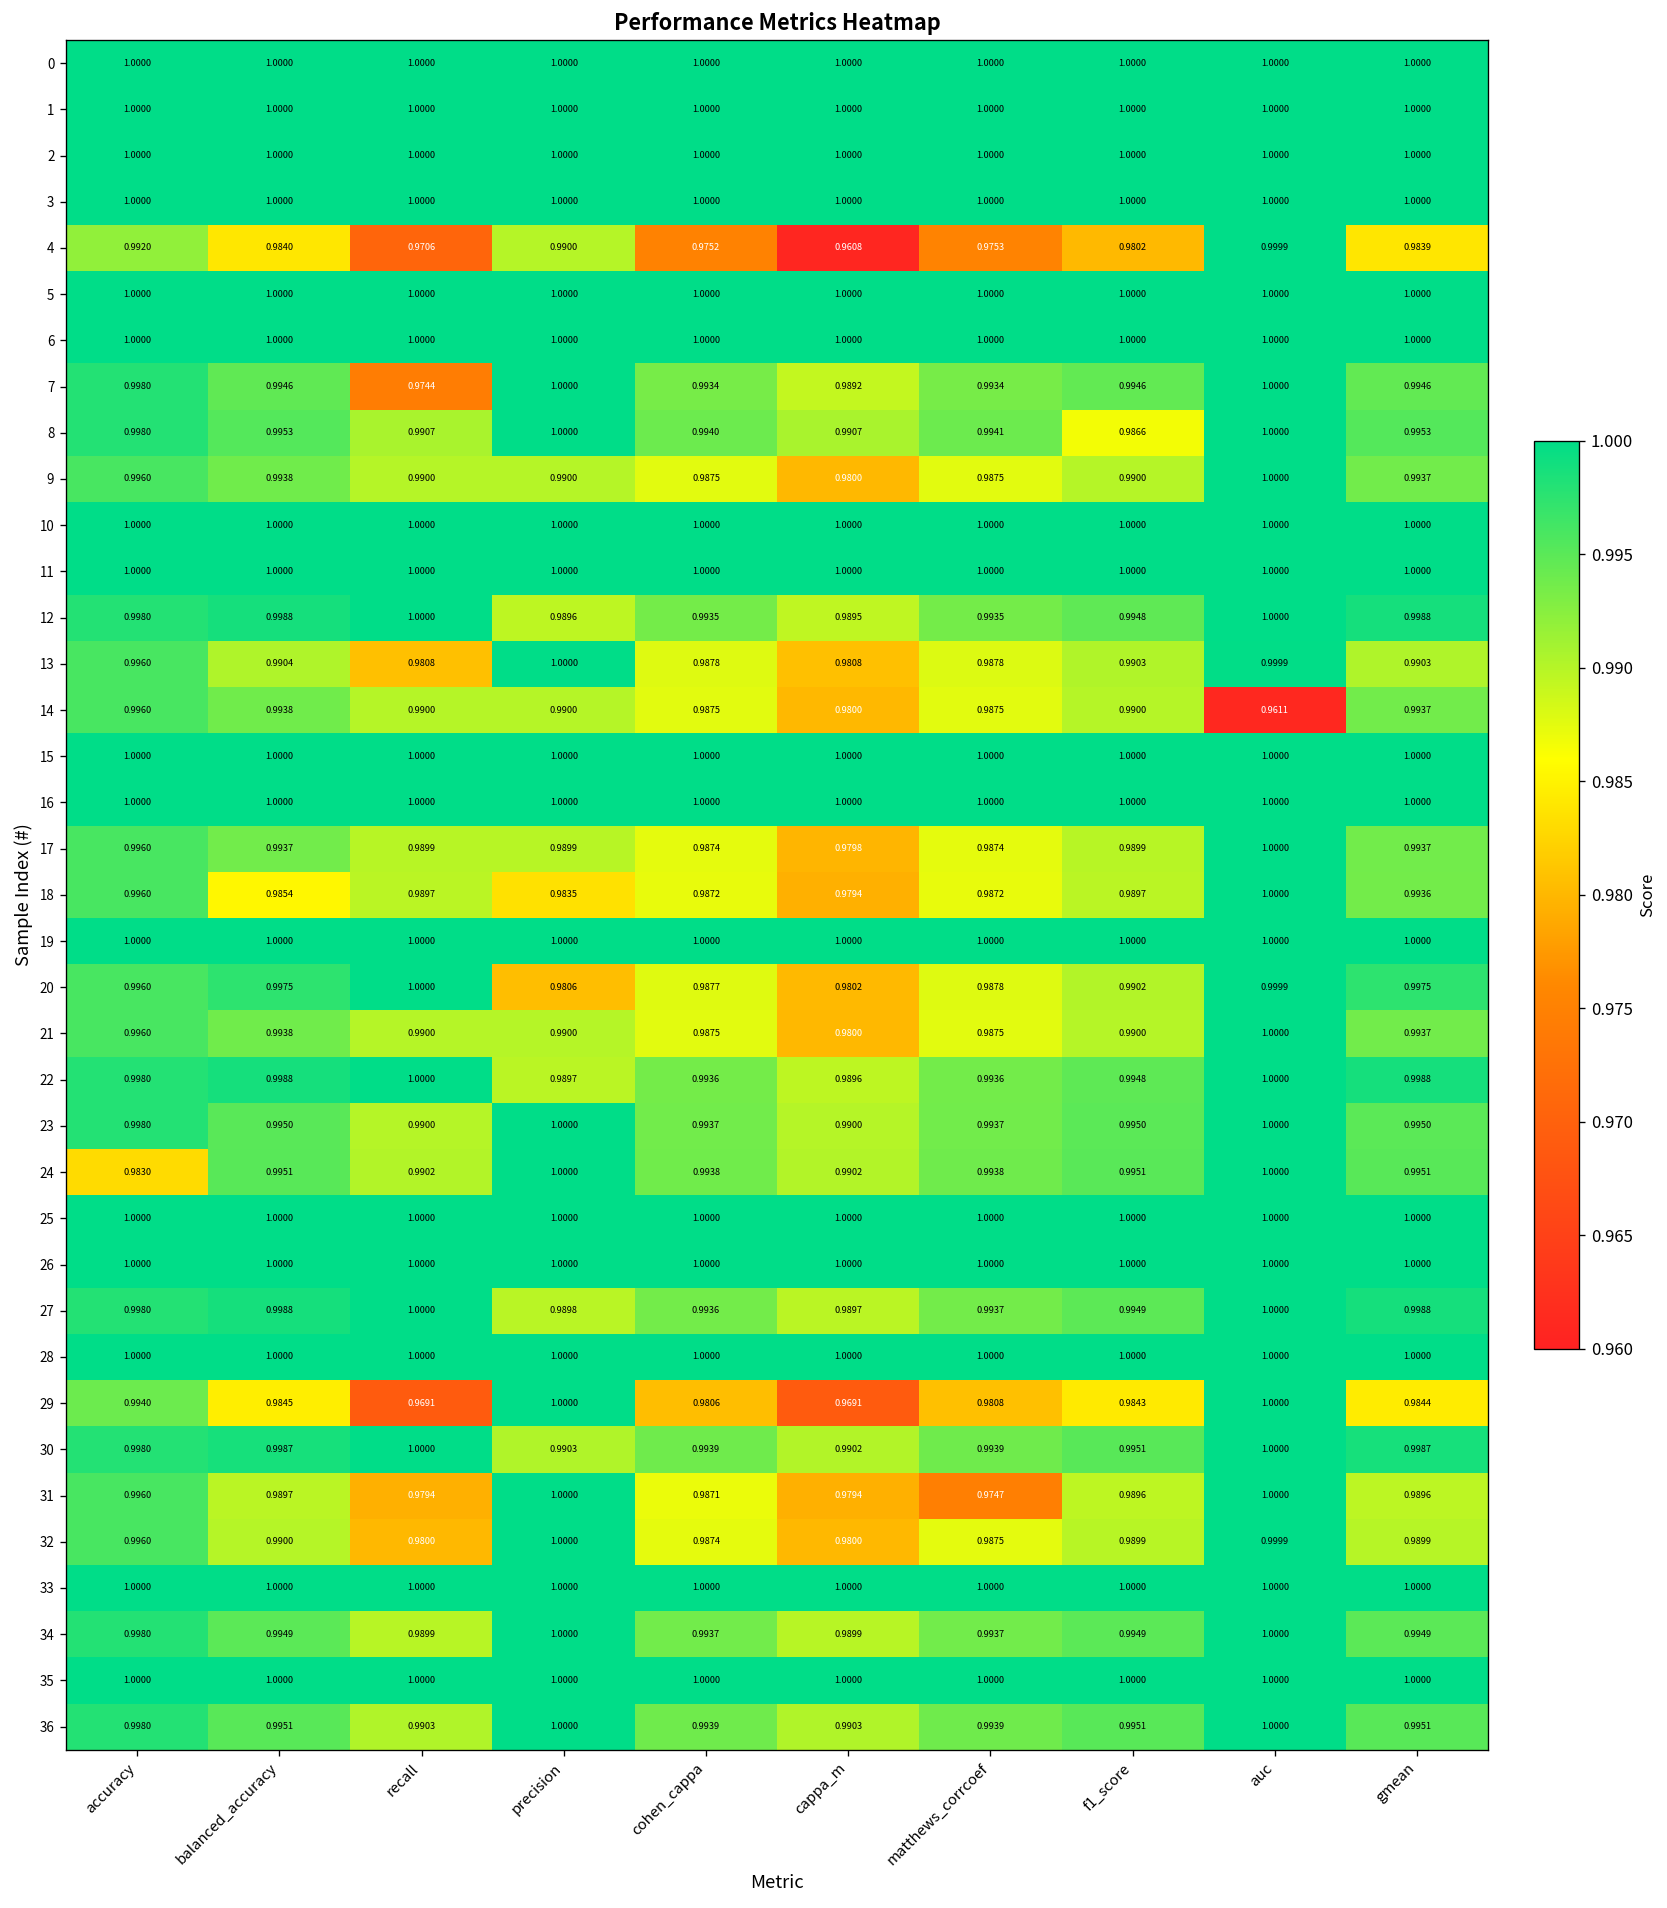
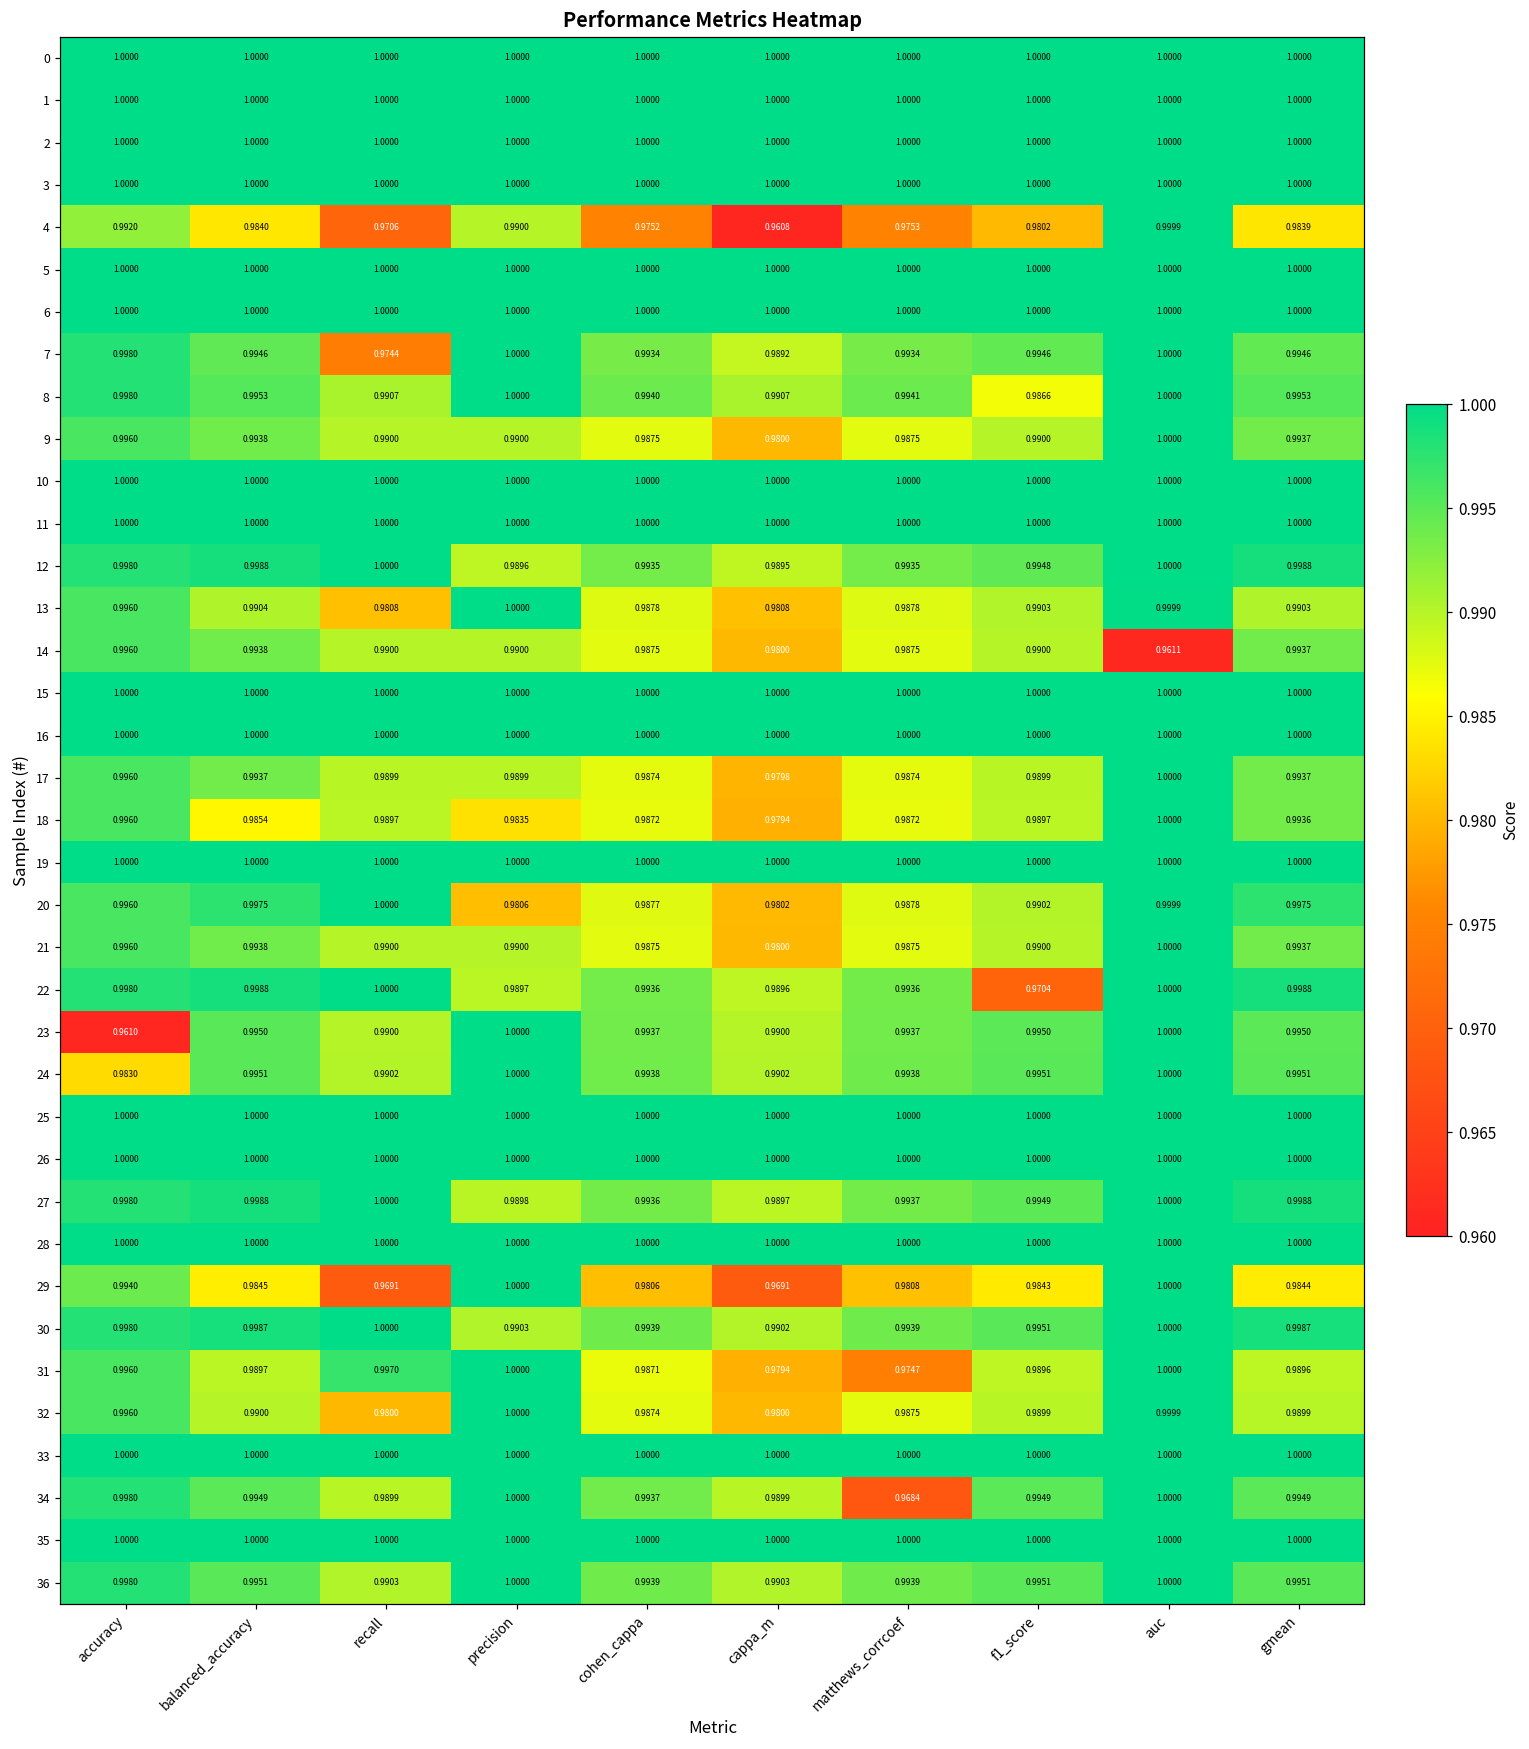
22, f1_score: 0.9948 -> 0.9704
23, accuracy: 0.9980 -> 0.9610
31, recall: 0.9794 -> 0.9970
34, matthews_corrcoef: 0.9937 -> 0.9684
